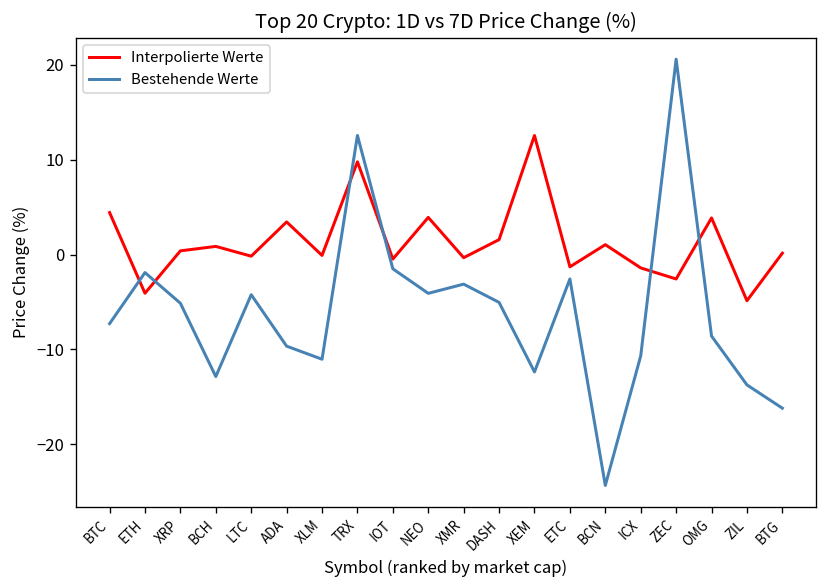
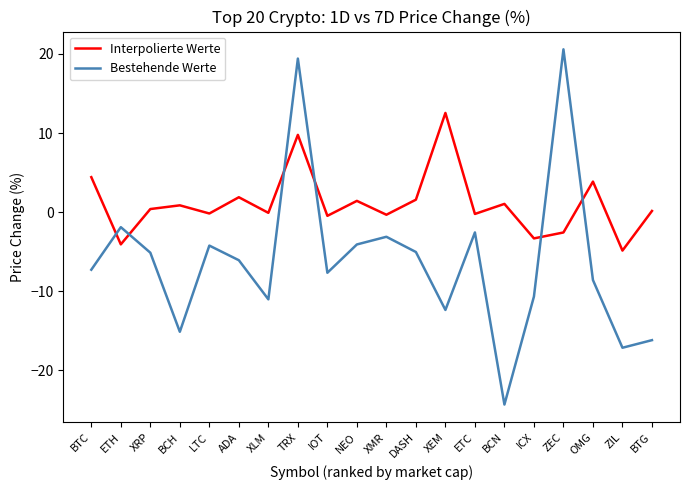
Bestehende Werte, BCH: -13 -> -15
Interpolierte Werte, ADA: 3 -> 2
Bestehende Werte, ADA: -10 -> -6
Bestehende Werte, TRX: 13 -> 19
Bestehende Werte, IOT: -2 -> -8
Interpolierte Werte, NEO: 4 -> 1
Interpolierte Werte, ETC: -1 -> 0
Interpolierte Werte, ICX: -1 -> -3
Bestehende Werte, ZIL: -14 -> -17
